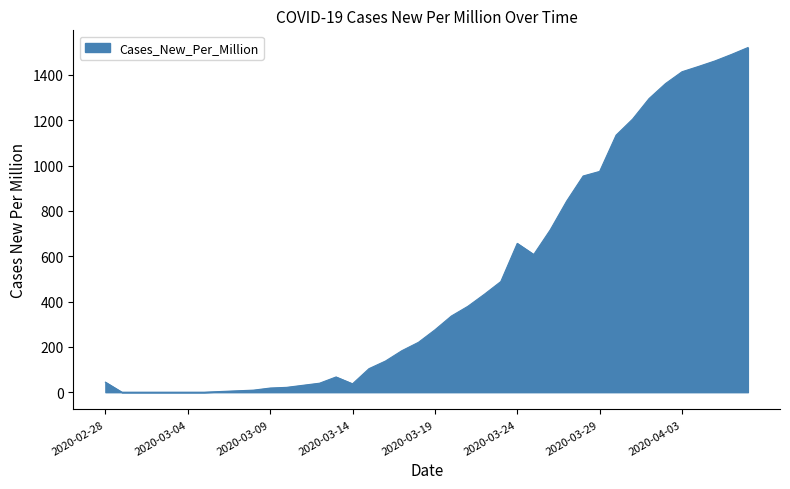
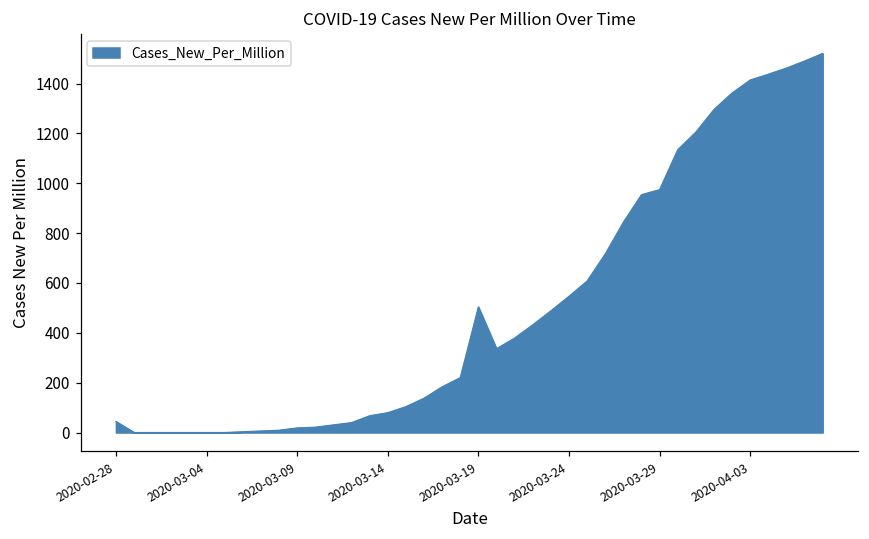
2020-03-14: 40 -> 80
2020-03-19: 280 -> 500
2020-03-24: 660 -> 550
